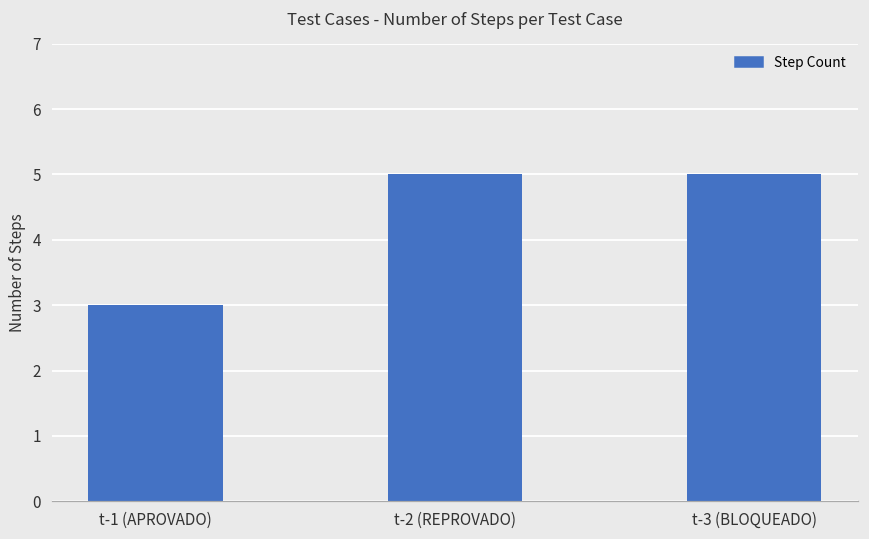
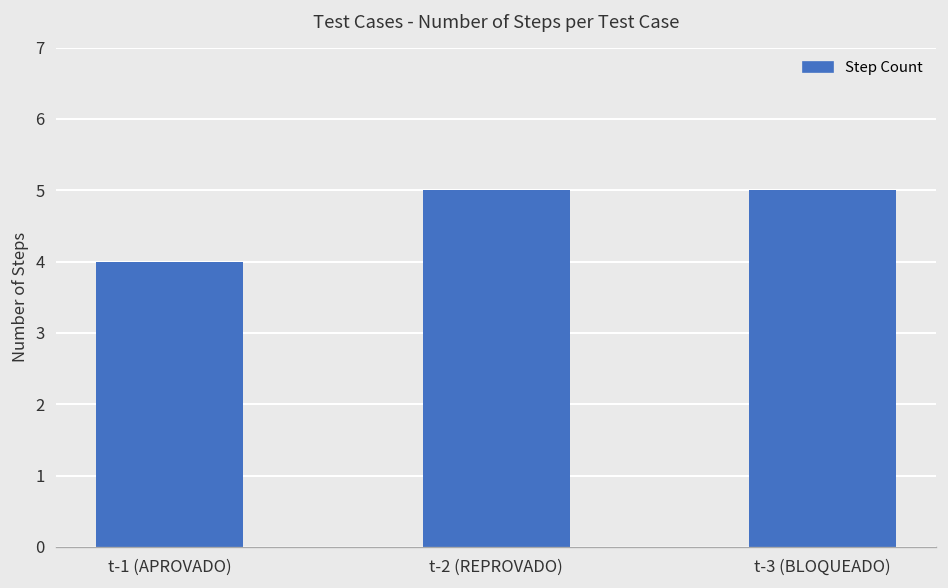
t-1 (APROVADO): 3 -> 4
